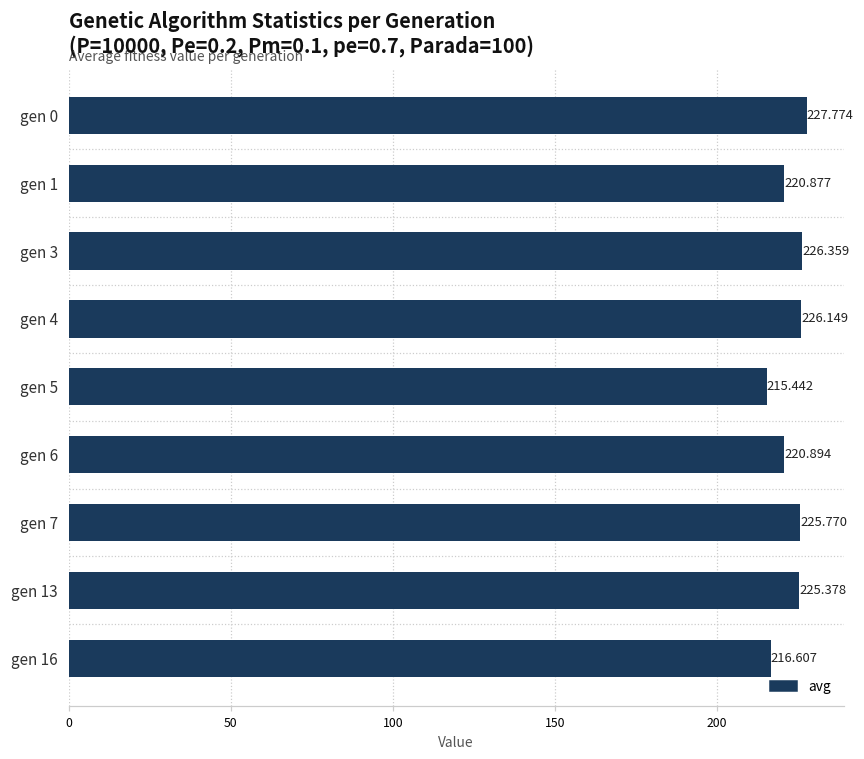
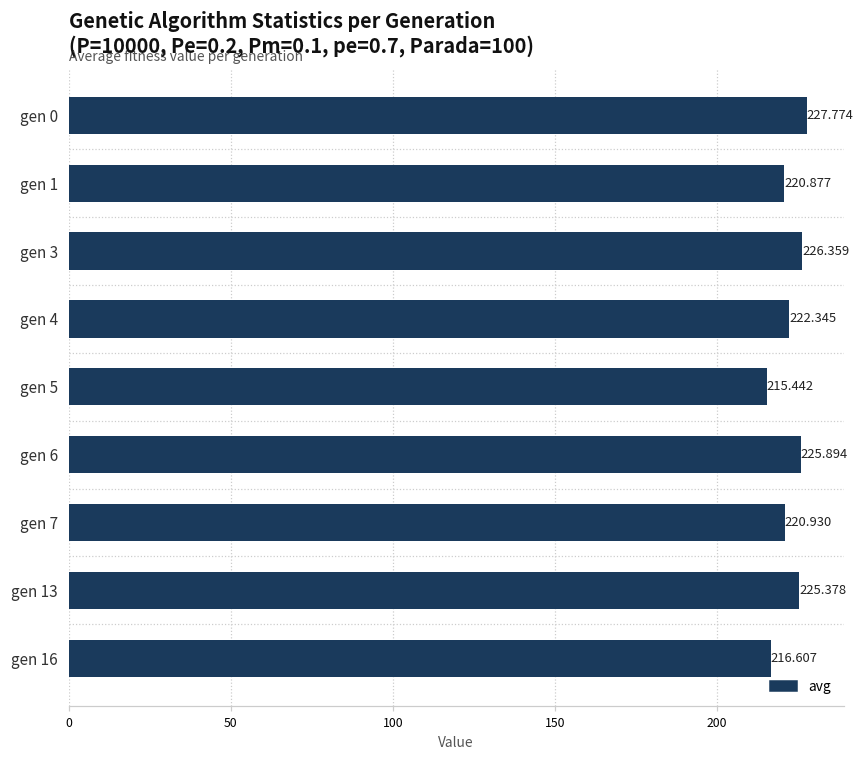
gen 4: 226.149 -> 222.345
gen 6: 220.894 -> 225.894
gen 7: 225.770 -> 220.930
